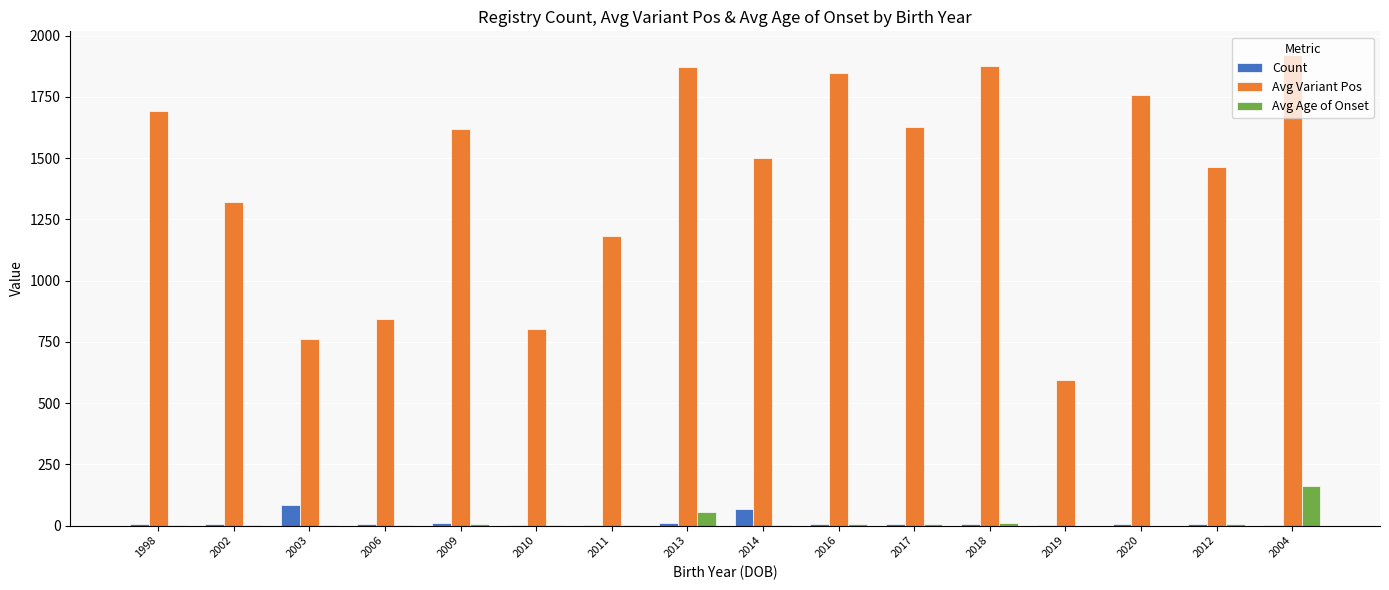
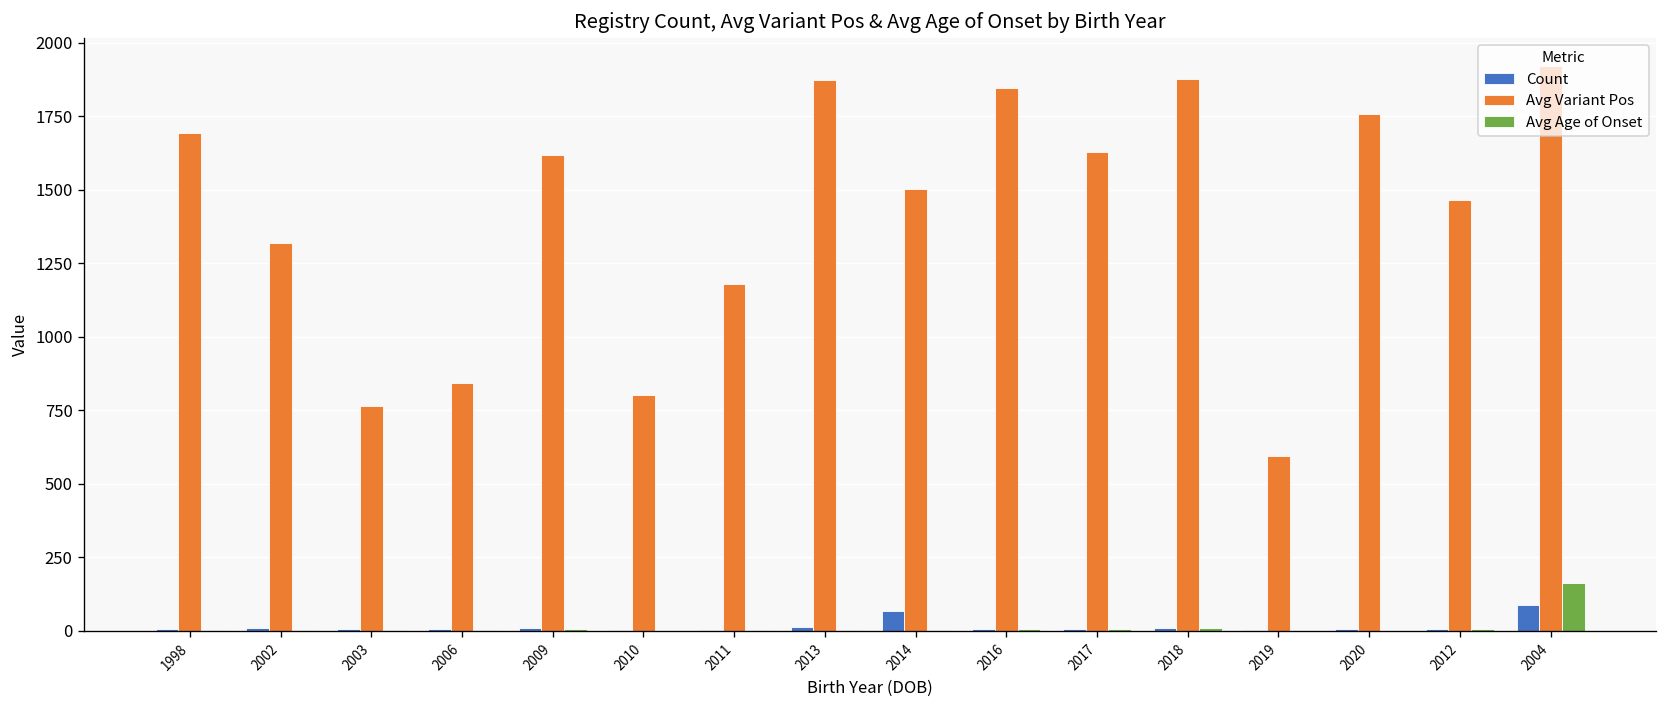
Count, 2003: 90 -> 10
Avg Age of Onset, 2013: 60 -> 0
Count, 2004: 0 -> 90
